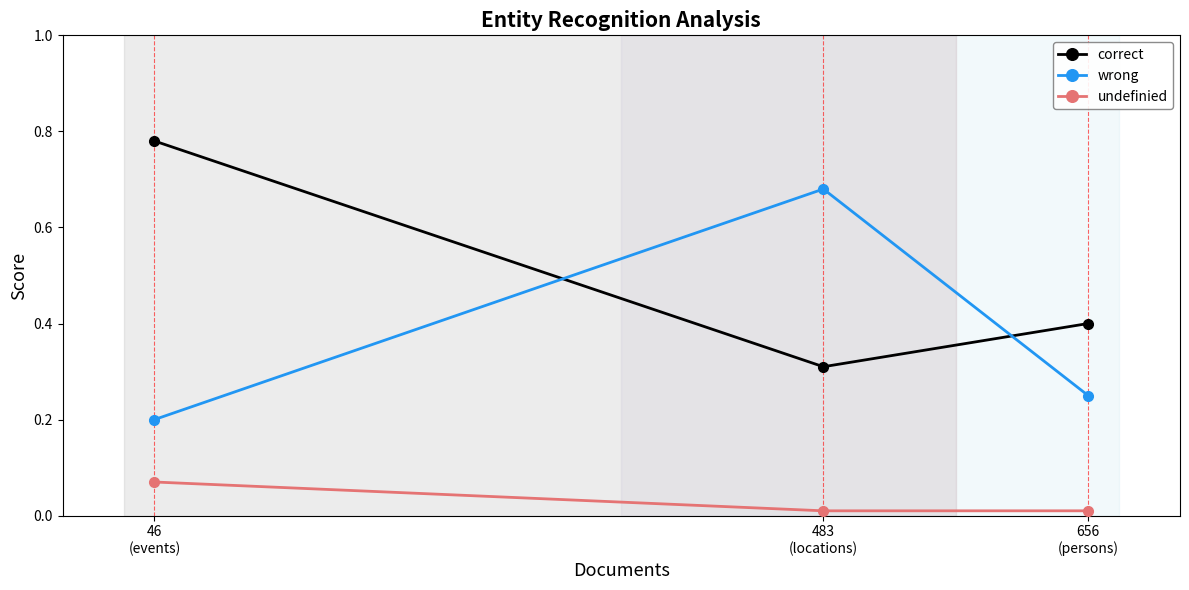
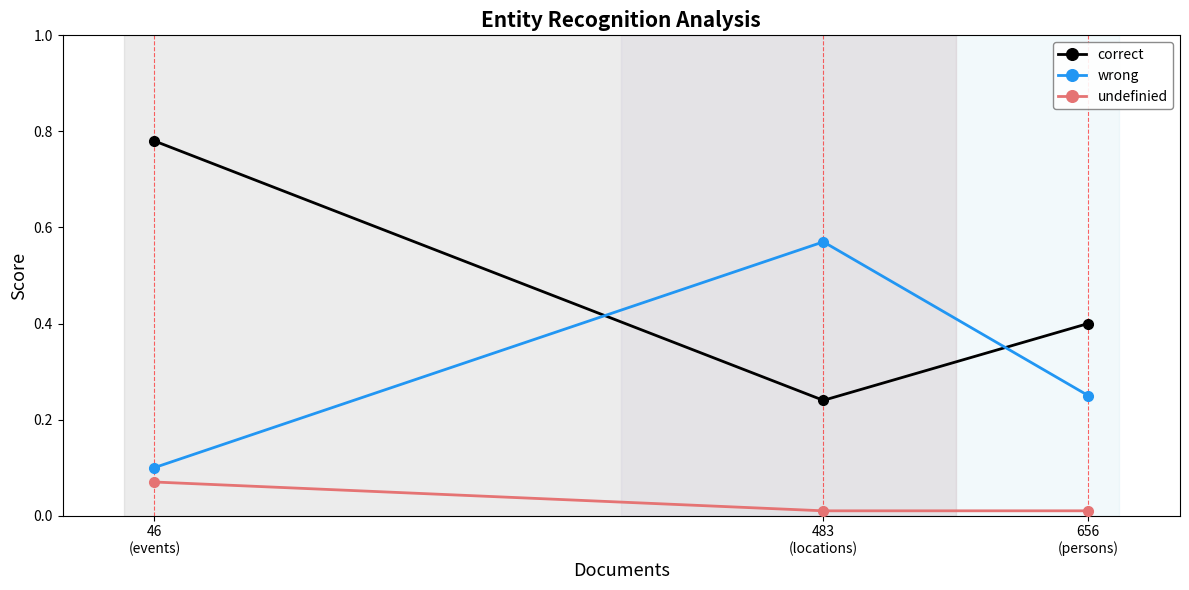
wrong, 46 (events): 0.2 -> 0.1
correct, 483 (locations): 0.31 -> 0.24
wrong, 483 (locations): 0.68 -> 0.57
